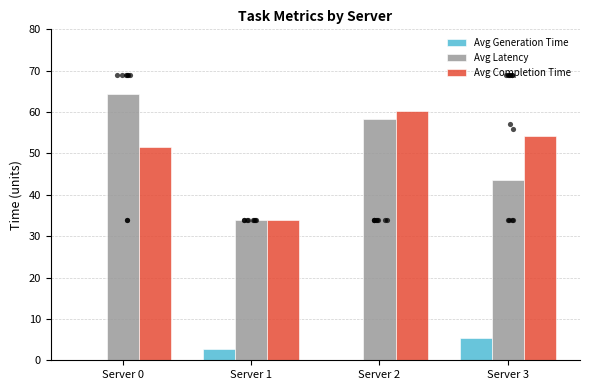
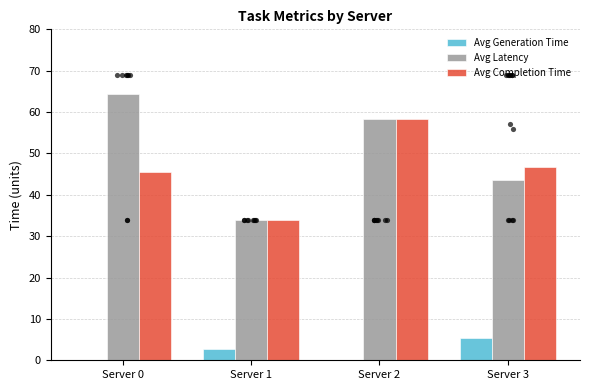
Avg Completion Time, Server 0: 52 -> 46
Avg Completion Time, Server 2: 60 -> 58
Avg Completion Time, Server 3: 54 -> 47
